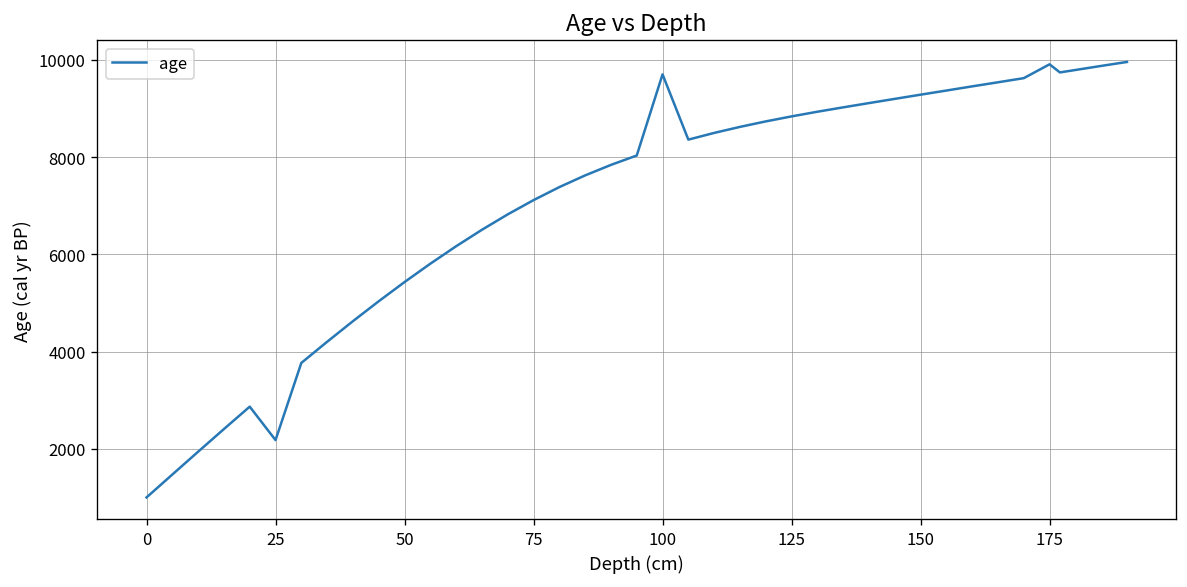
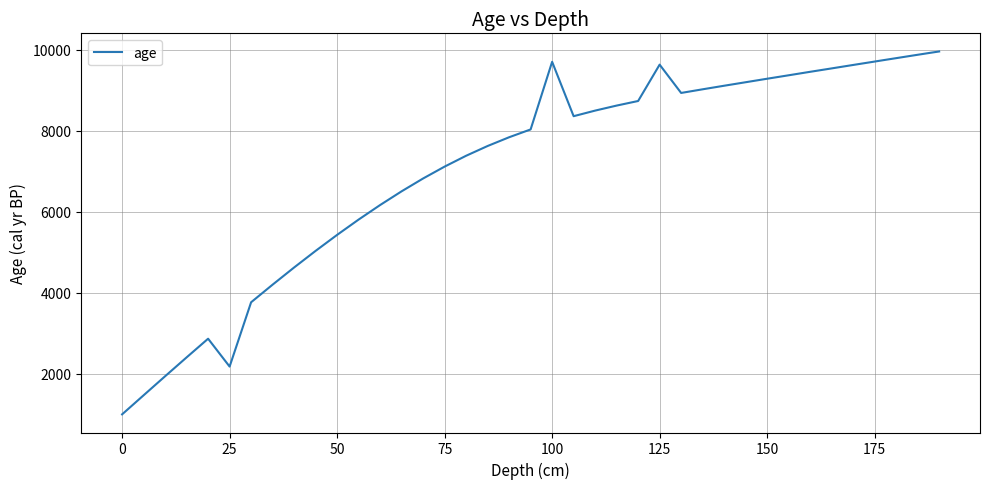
125: 8800 -> 9600
175: 9900 -> 9700
